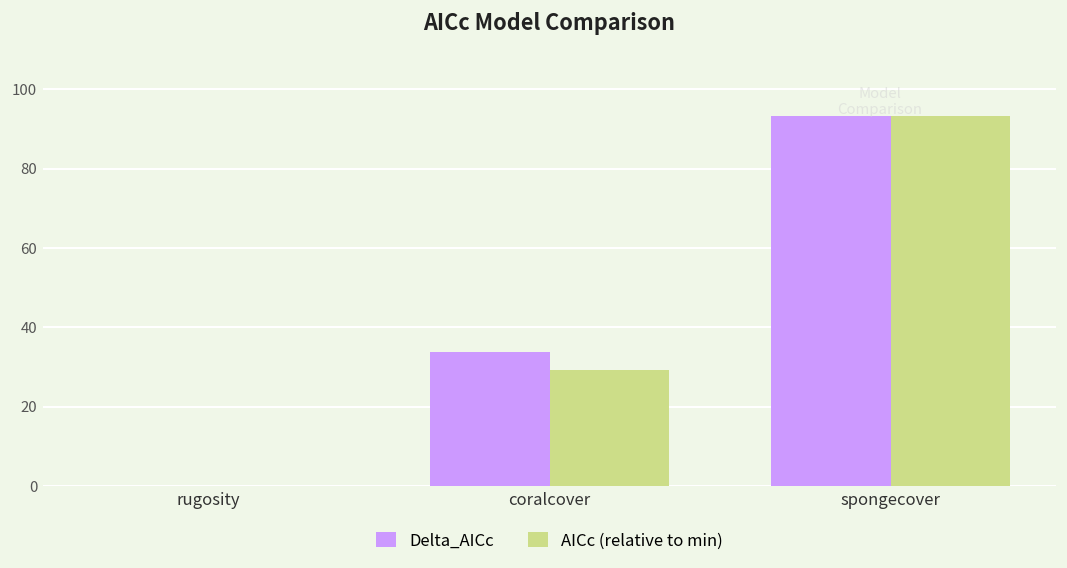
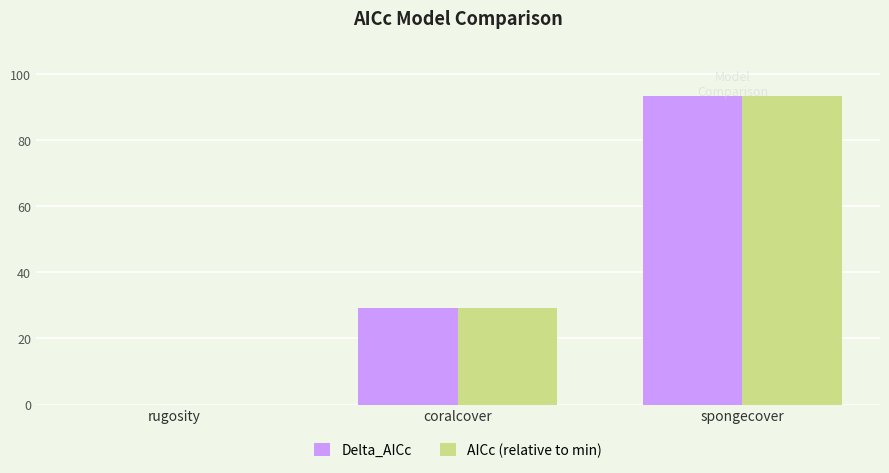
Delta_AICc, coralcover: 34 -> 29
